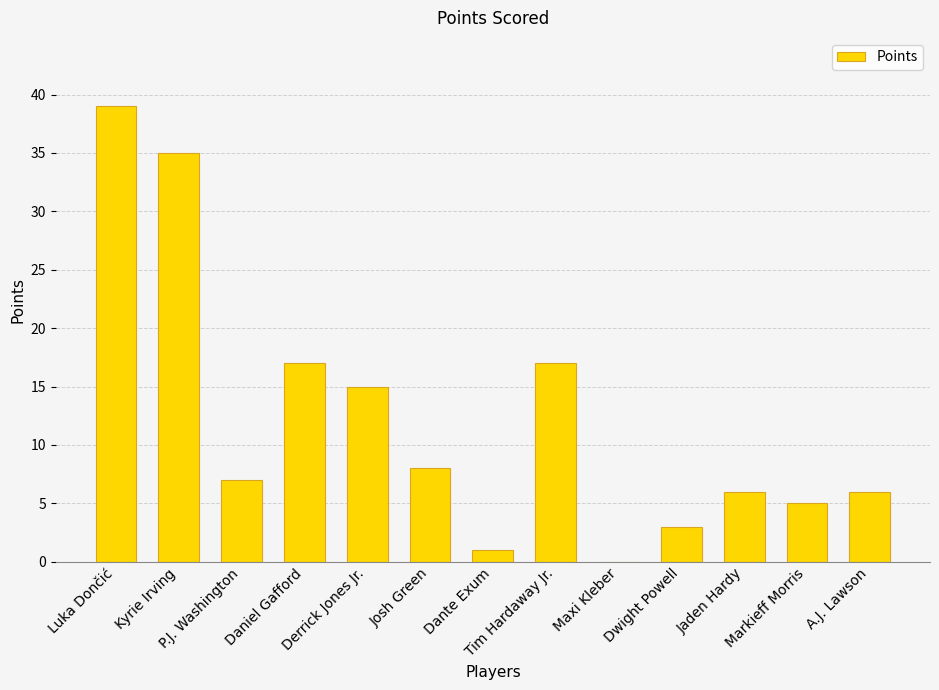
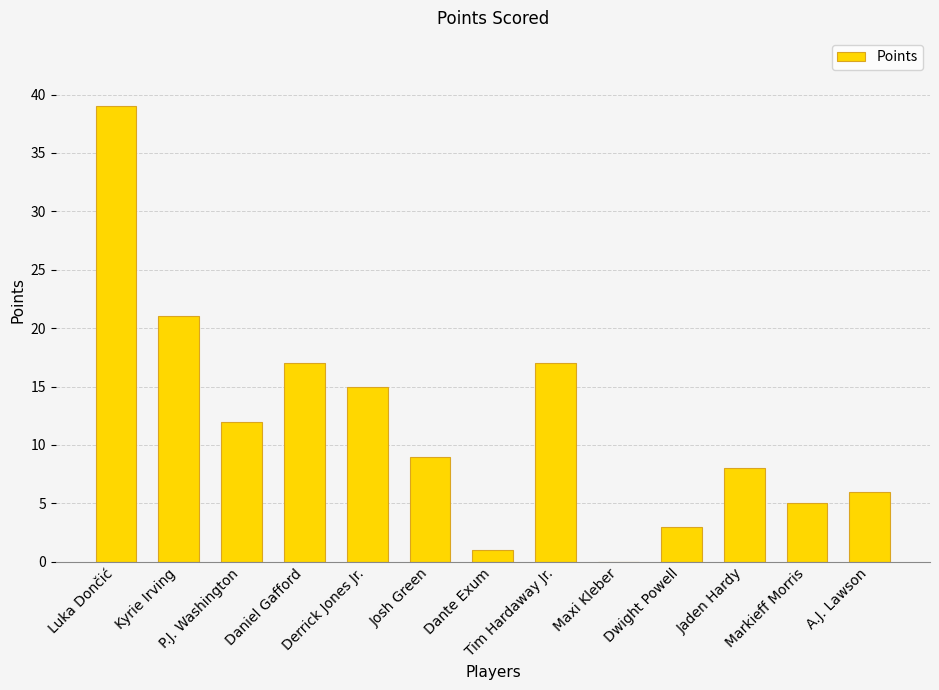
Kyrie Irving: 35 -> 21
P.J. Washington: 7 -> 12
Josh Green: 8 -> 9
Jaden Hardy: 6 -> 8
